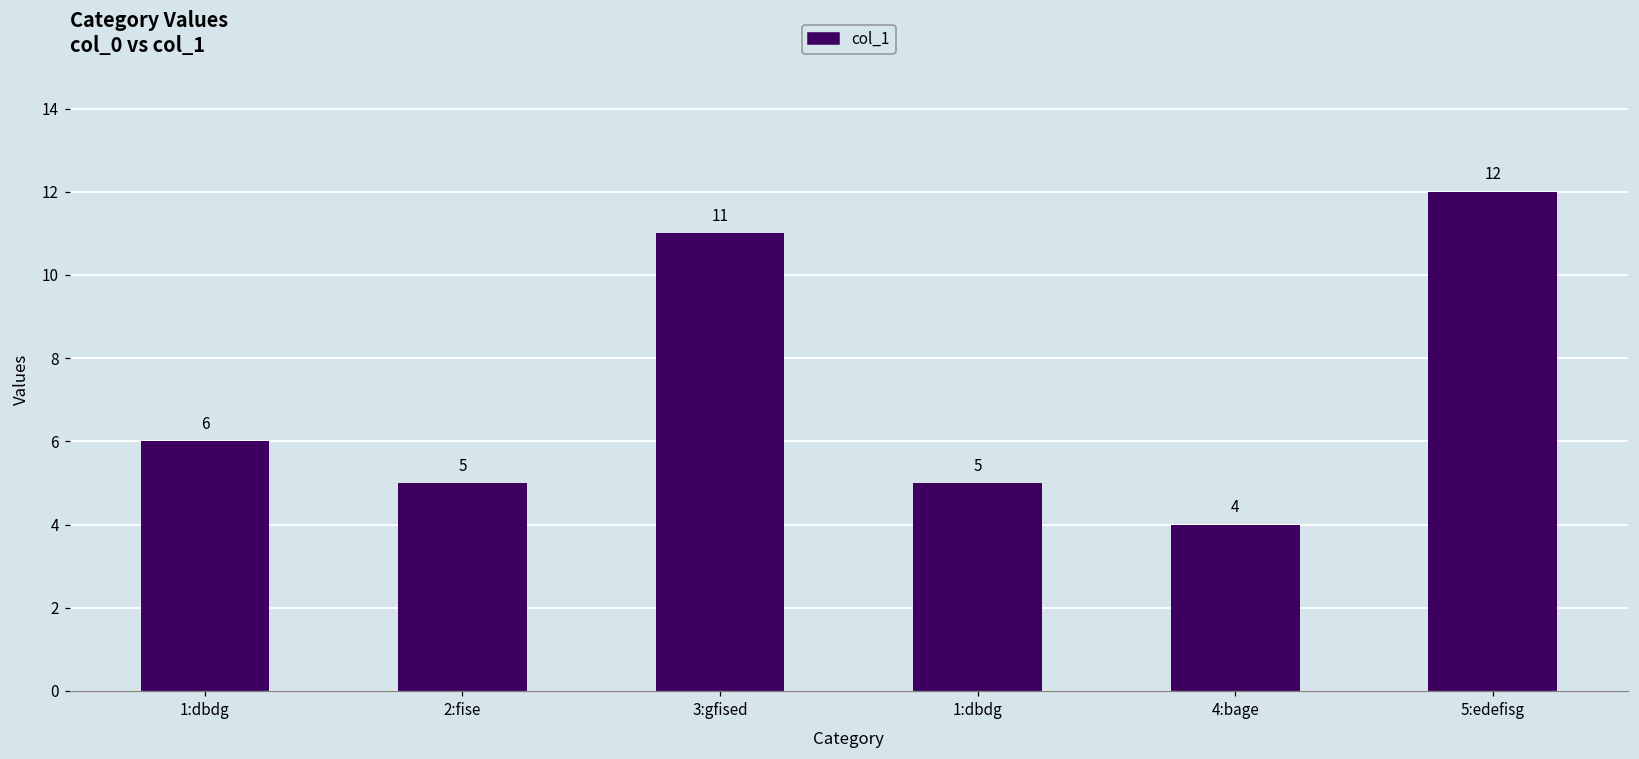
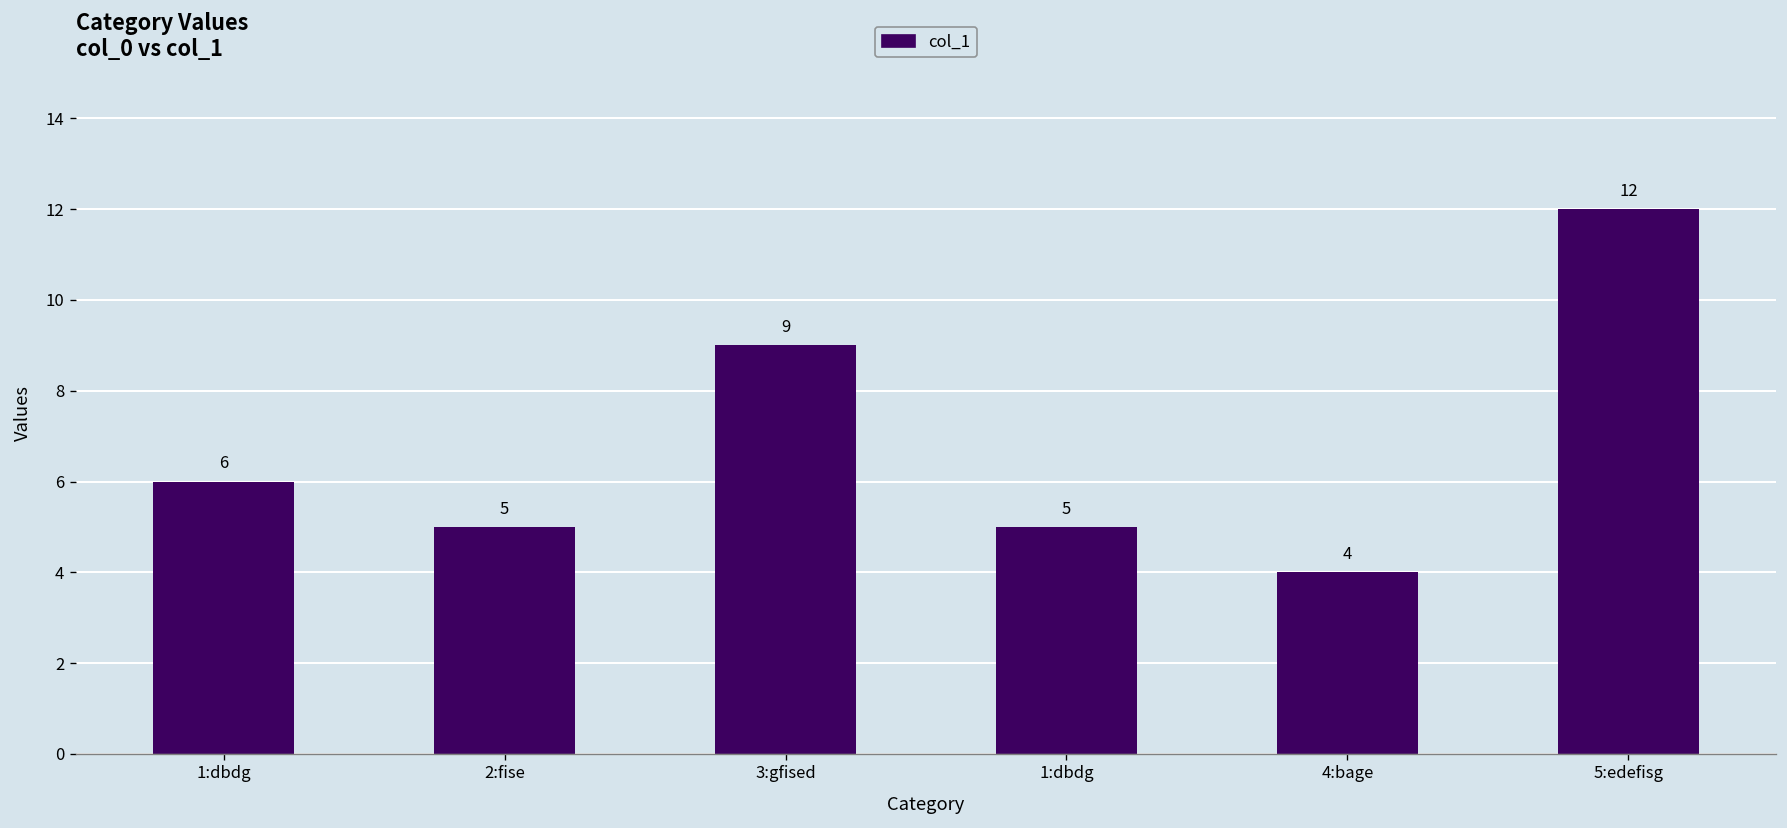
3:gfised: 11 -> 9
